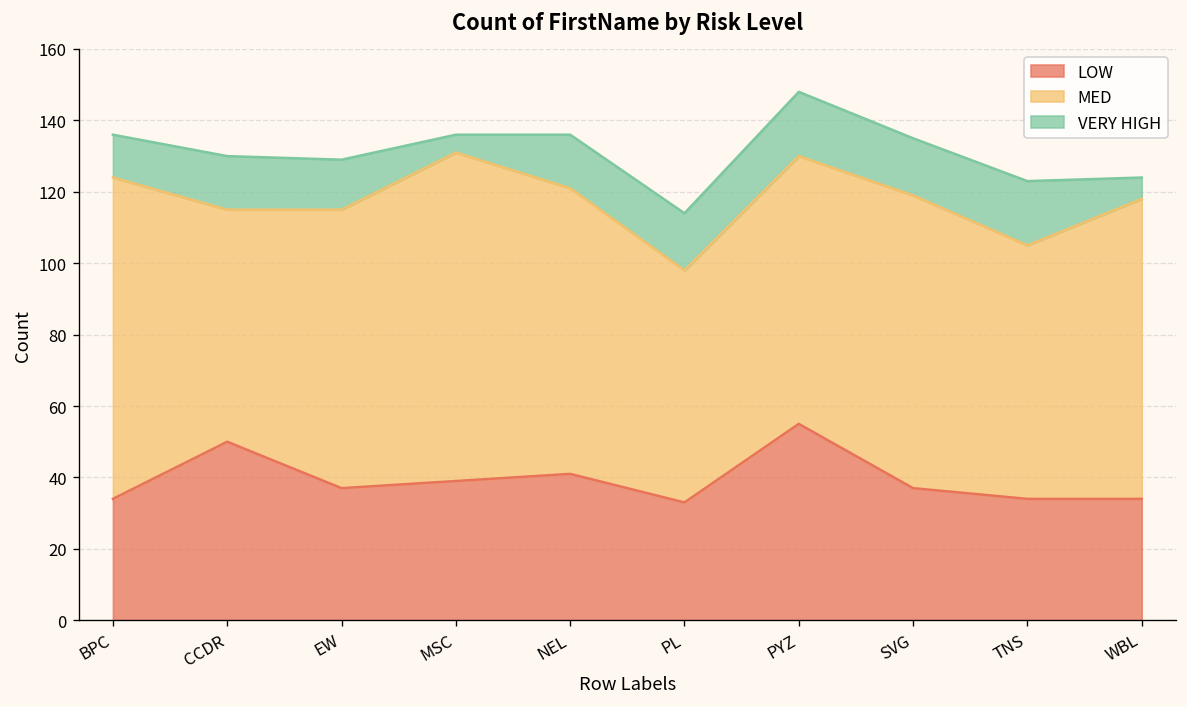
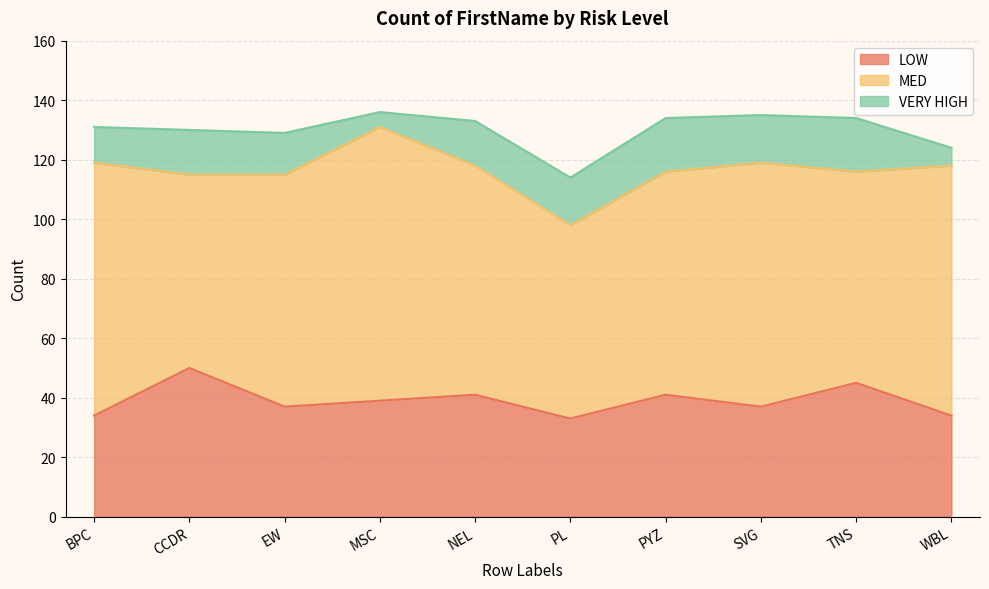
MED, BPC: 90 -> 85
MED, NEL: 80 -> 77
LOW, PYZ: 55 -> 41
LOW, TNS: 34 -> 45
